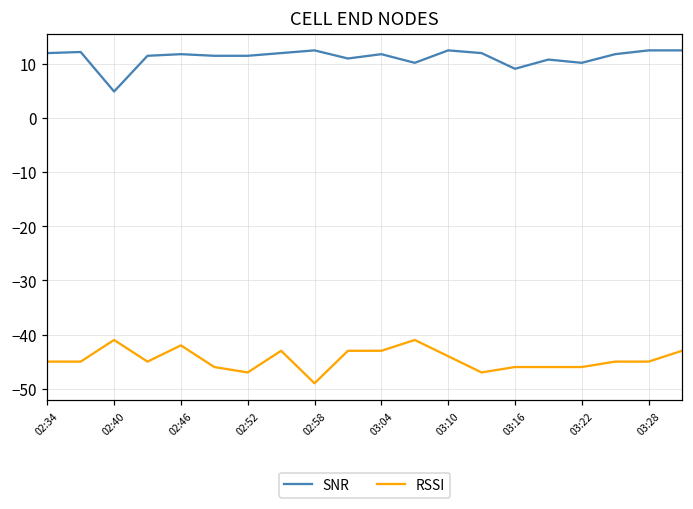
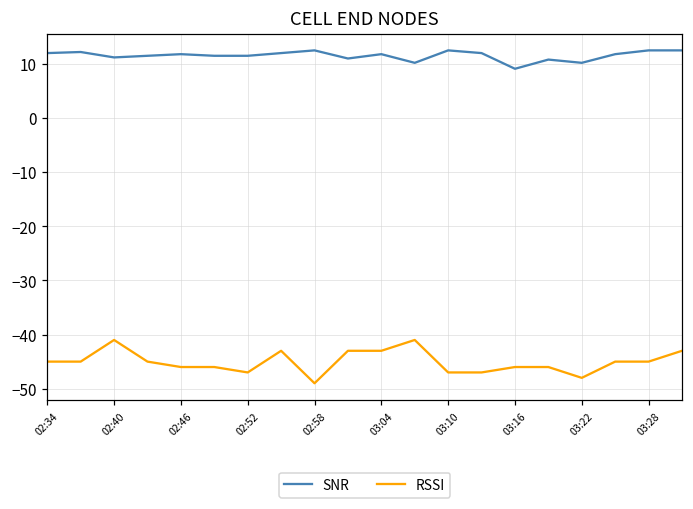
SNR, 02:40: 5 -> 11
RSSI, 02:46: -42 -> -46
RSSI, 03:10: -44 -> -47
RSSI, 03:22: -46 -> -48
